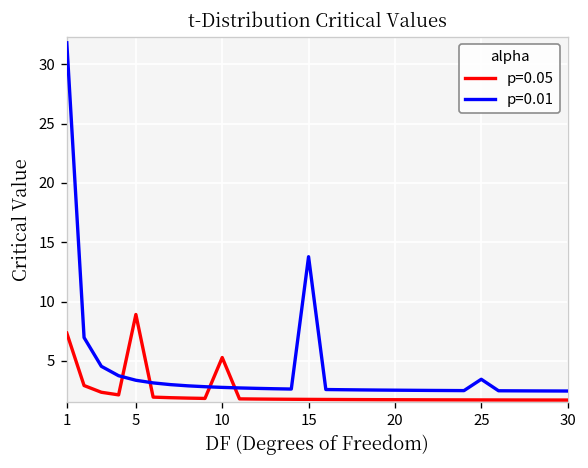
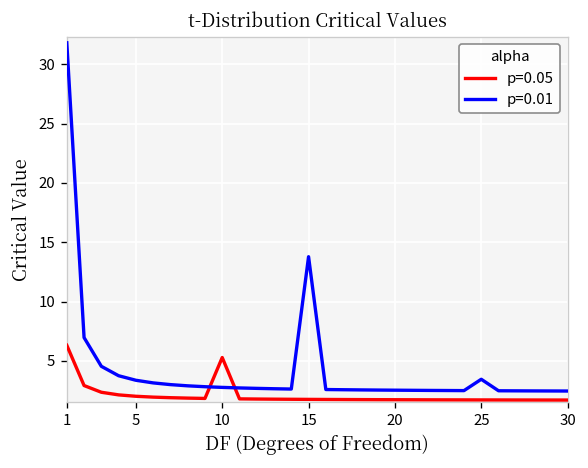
p=0.05, 1: 7 -> 6
p=0.05, 5: 9 -> 2
